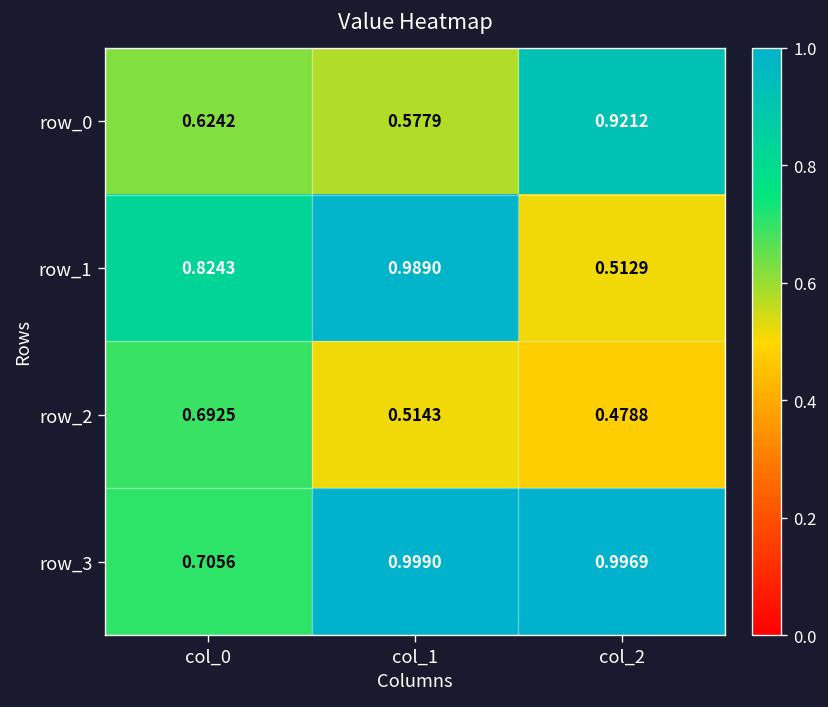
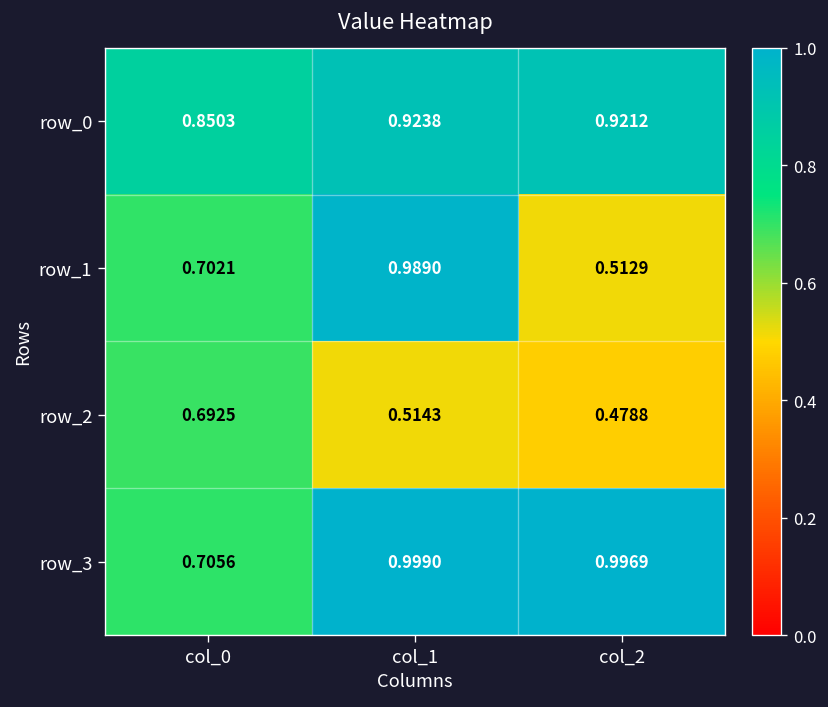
row_0, col_0: 0.6242 -> 0.8503
row_0, col_1: 0.5779 -> 0.9238
row_1, col_0: 0.8243 -> 0.7021
